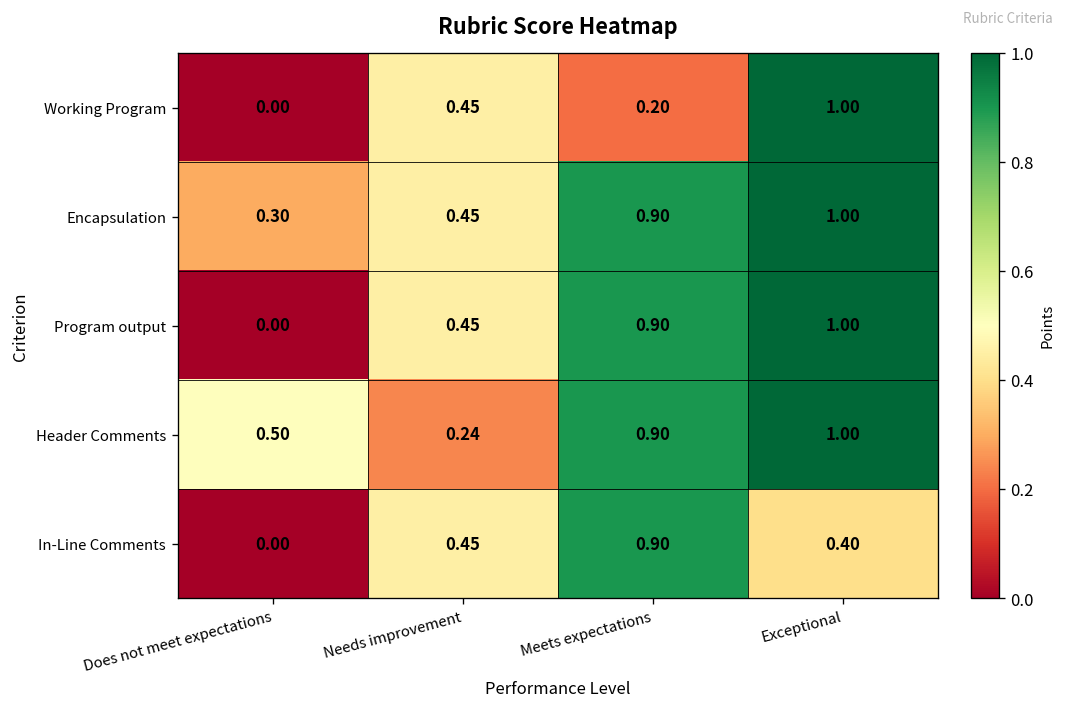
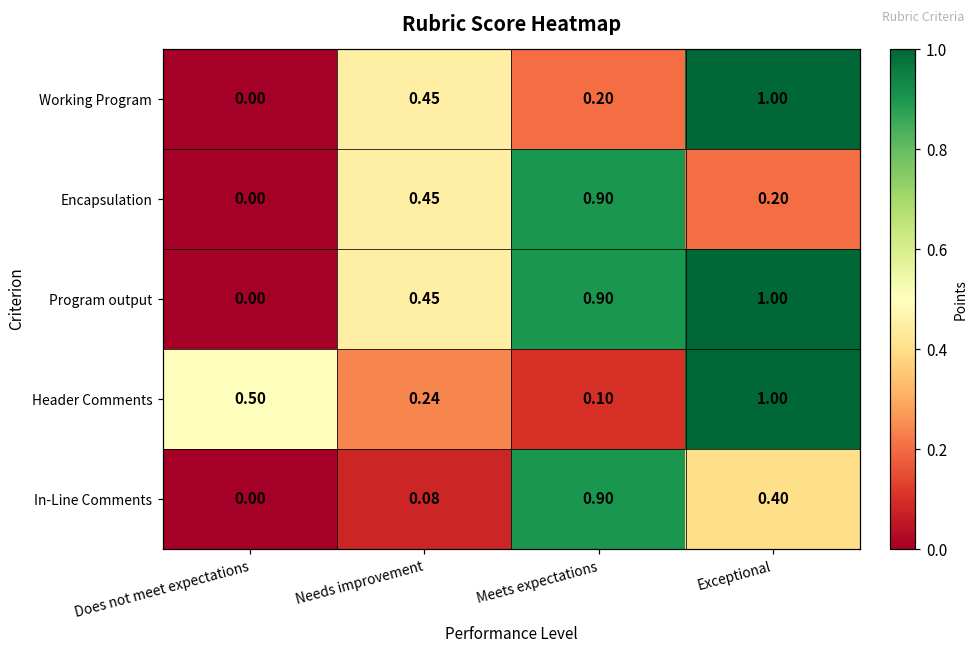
Encapsulation, Does not meet expectations: 0.30 -> 0.00
Encapsulation, Exceptional: 1.00 -> 0.20
Header Comments, Meets expectations: 0.90 -> 0.10
In-Line Comments, Needs improvement: 0.45 -> 0.08
